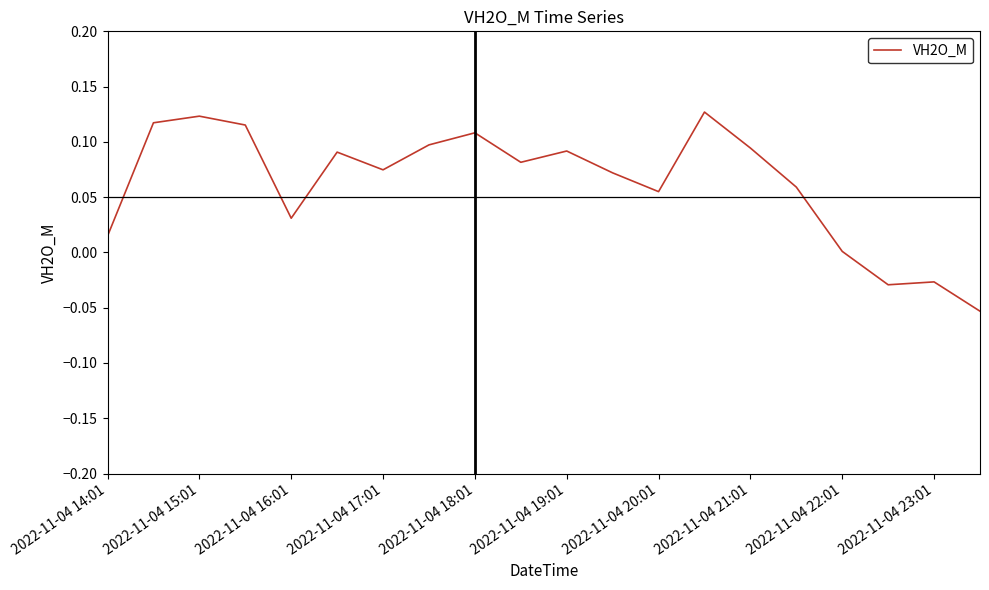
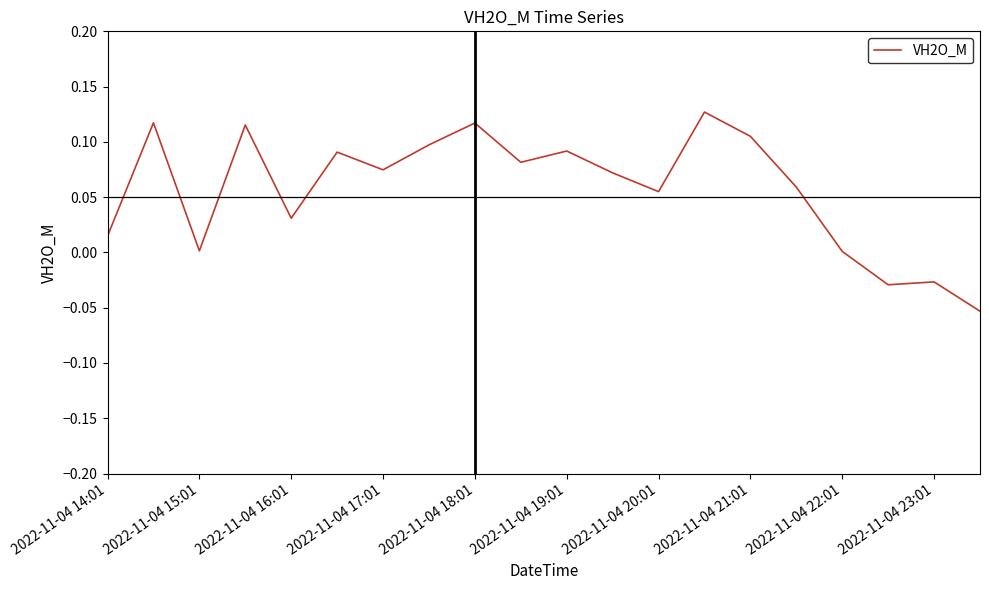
2022-11-04 15:01: 0.123 -> 0.001
2022-11-04 18:01: 0.108 -> 0.117
2022-11-04 21:01: 0.094 -> 0.105
